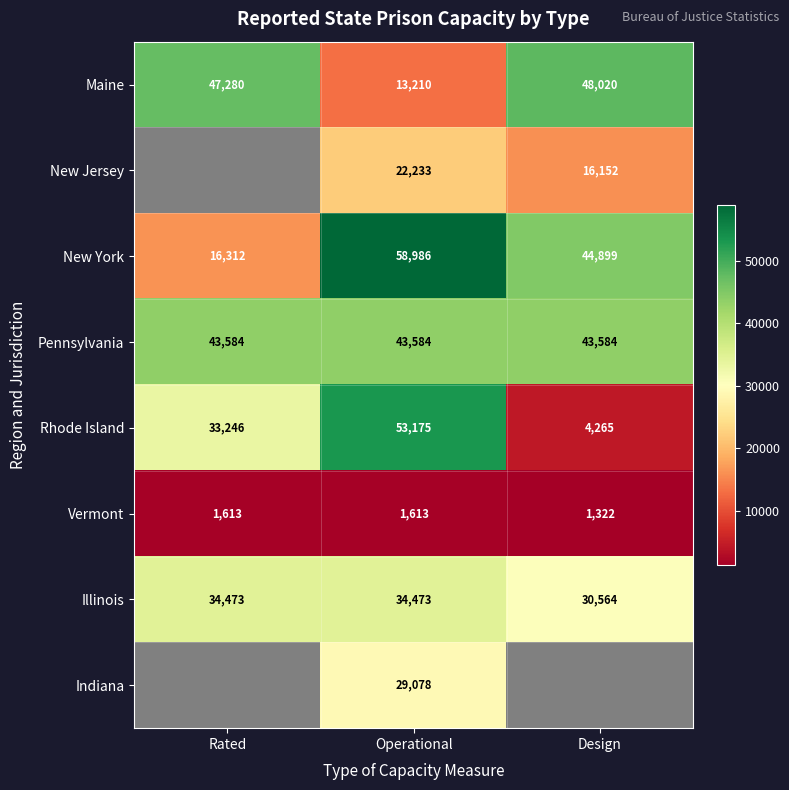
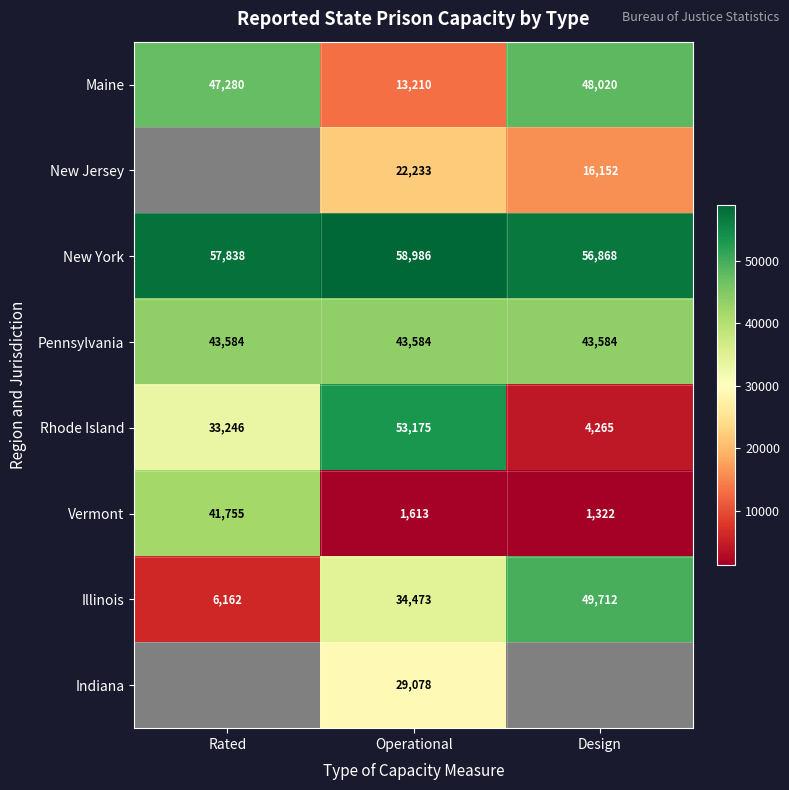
New York, Rated: 16,312 -> 57,838
New York, Design: 44,899 -> 56,868
Vermont, Rated: 1,613 -> 41,755
Illinois, Rated: 34,473 -> 6,162
Illinois, Design: 30,564 -> 49,712
